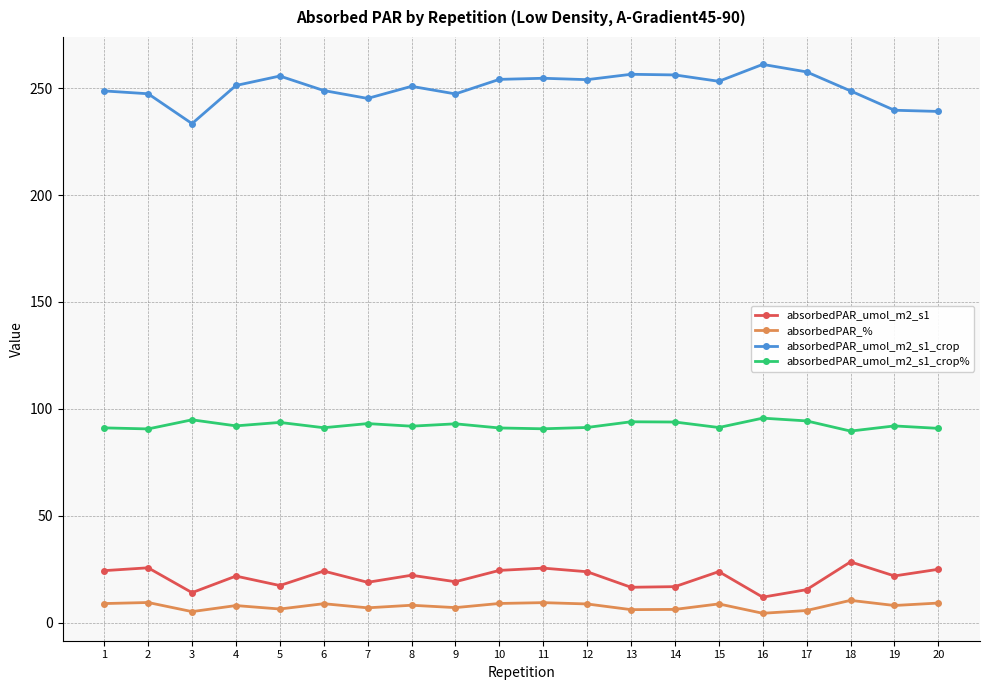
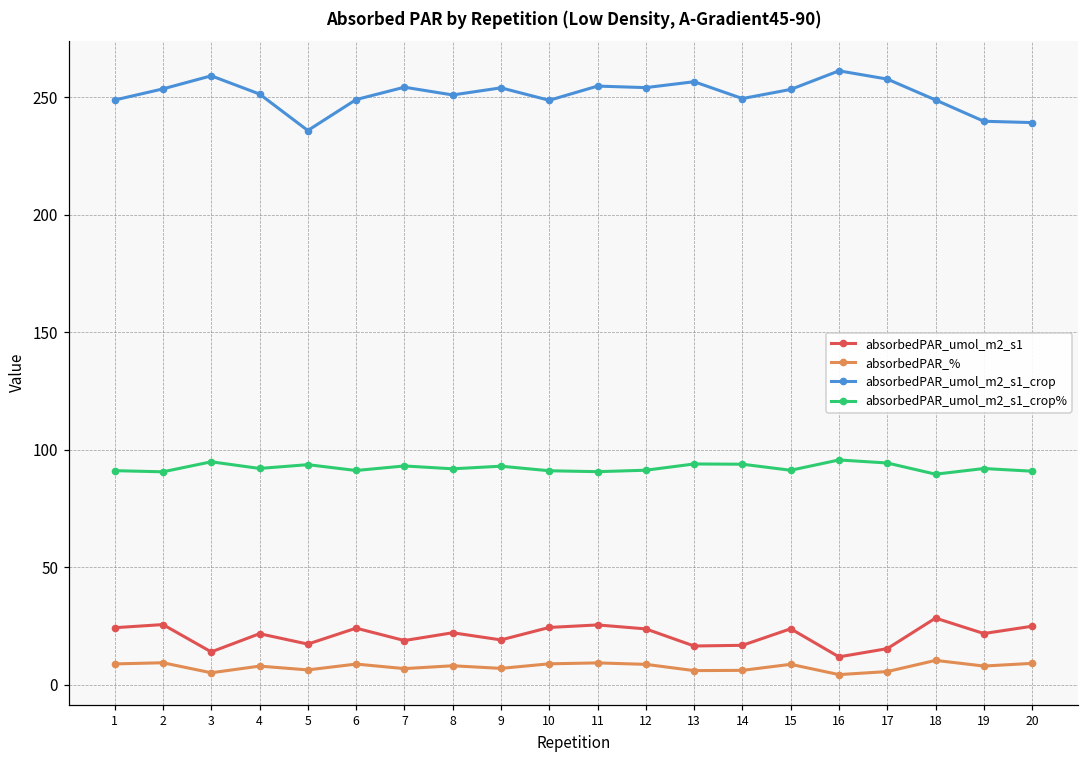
absorbedPAR_umol_m2_s1_crop, 2: 247 -> 253
absorbedPAR_umol_m2_s1_crop, 3: 233 -> 259
absorbedPAR_umol_m2_s1_crop, 5: 256 -> 236
absorbedPAR_umol_m2_s1_crop, 7: 245 -> 254
absorbedPAR_umol_m2_s1_crop, 9: 247 -> 254
absorbedPAR_umol_m2_s1_crop, 10: 254 -> 249
absorbedPAR_umol_m2_s1_crop, 14: 256 -> 249
